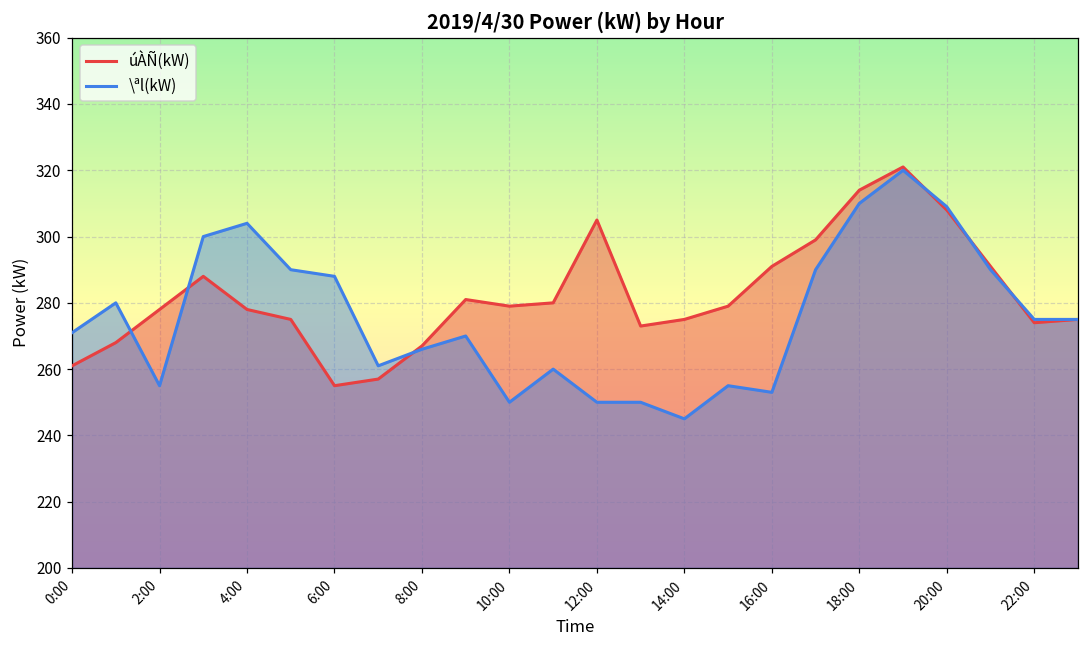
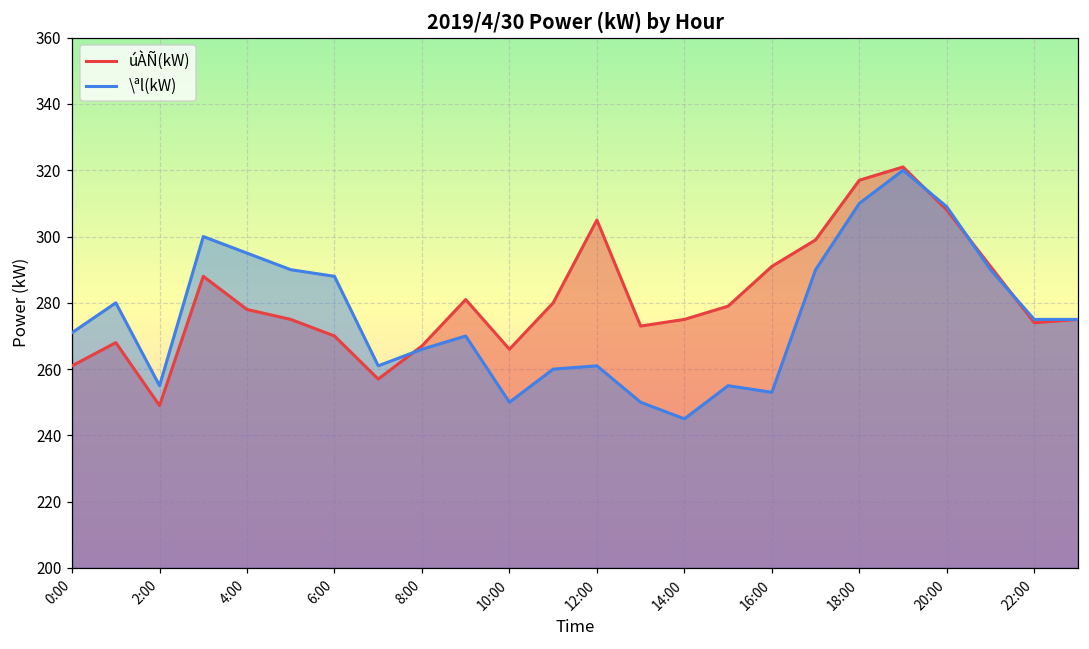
úÀÑ(kW), 2:00: 278 -> 249
\ªl(kW), 4:00: 304 -> 295
úÀÑ(kW), 6:00: 255 -> 270
úÀÑ(kW), 10:00: 279 -> 266
\ªl(kW), 12:00: 250 -> 261
úÀÑ(kW), 18:00: 314 -> 317
